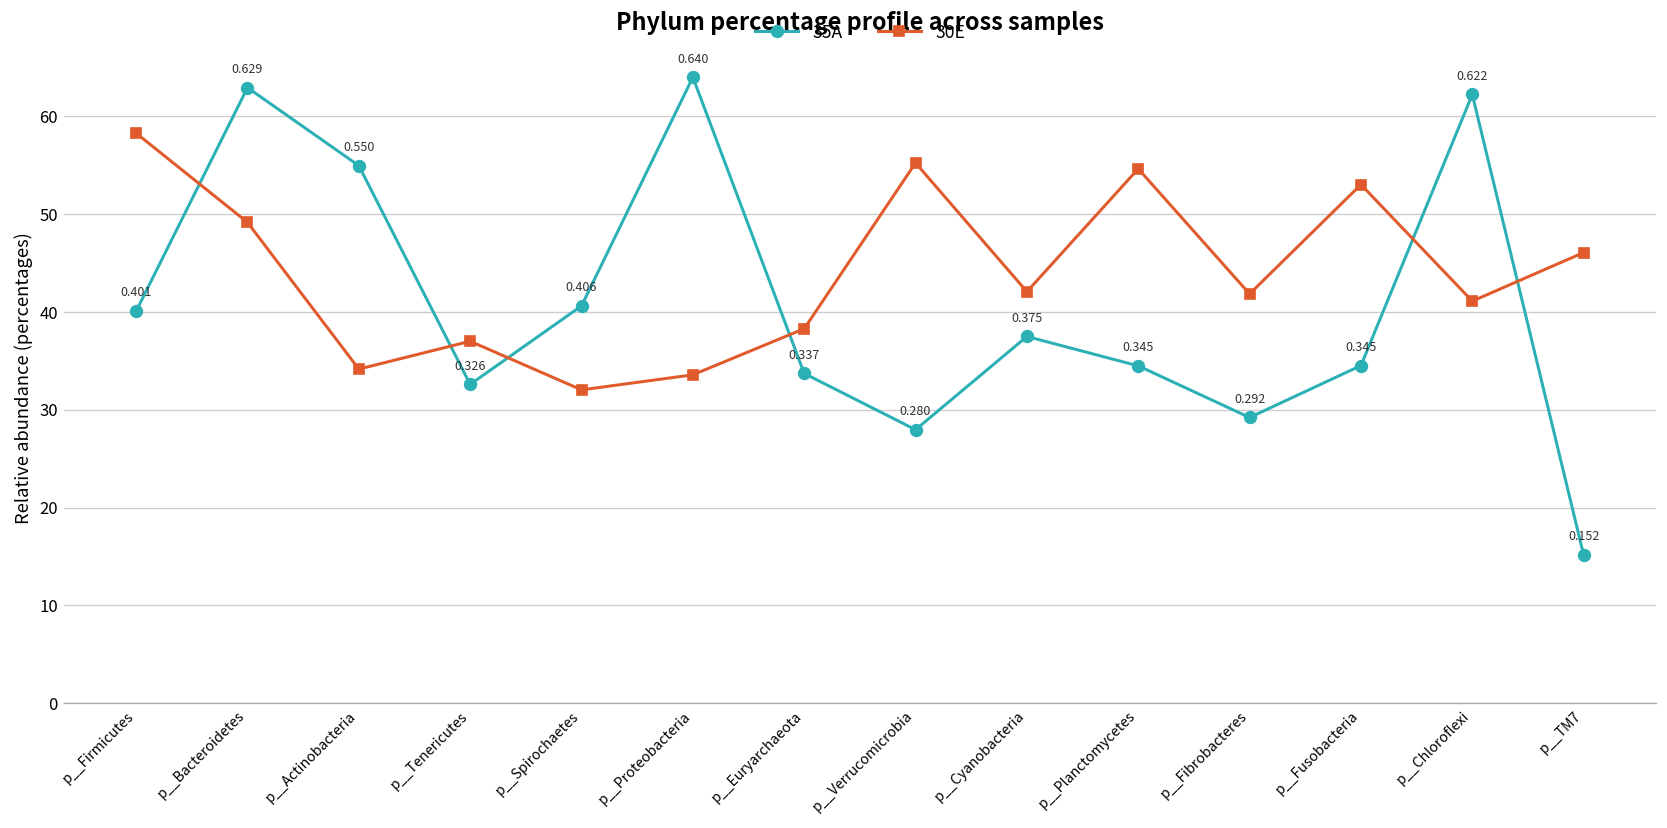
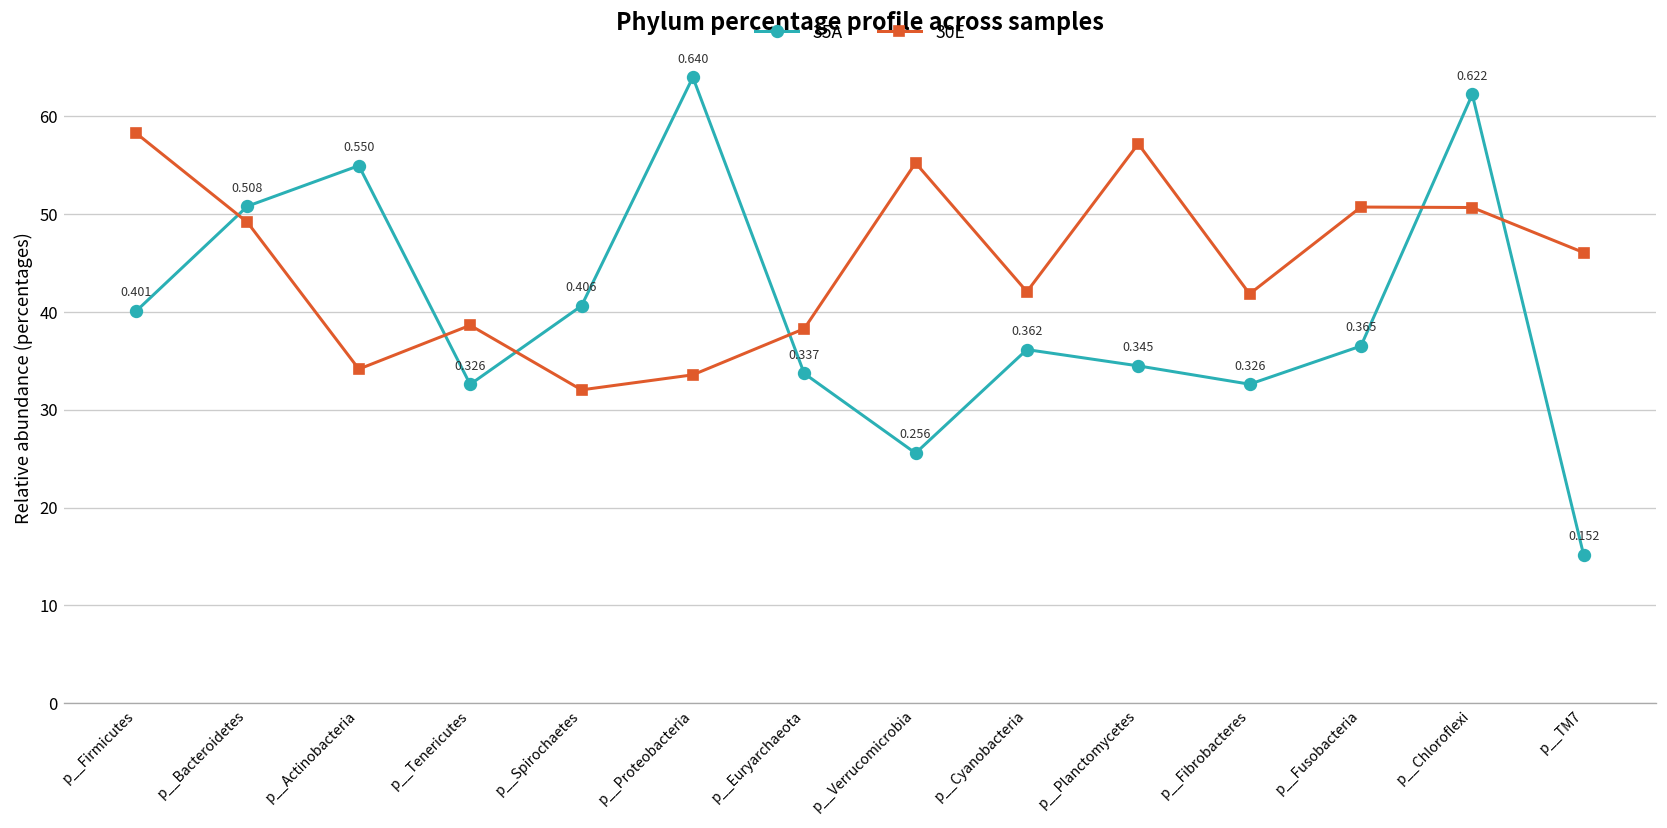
35A, p__Bacteroidetes: 0.629 -> 0.508
30E, p__Tenericutes: 37 -> 39
35A, p__Verrucomicrobia: 0.280 -> 0.256
35A, p__Cyanobacteria: 0.375 -> 0.362
30E, p__Planctomycetes: 55 -> 57
35A, p__Fibrobacteres: 0.292 -> 0.326
35A, p__Fusobacteria: 0.345 -> 0.365
30E, p__Fusobacteria: 53 -> 51
30E, p__Chloroflexi: 41 -> 51
